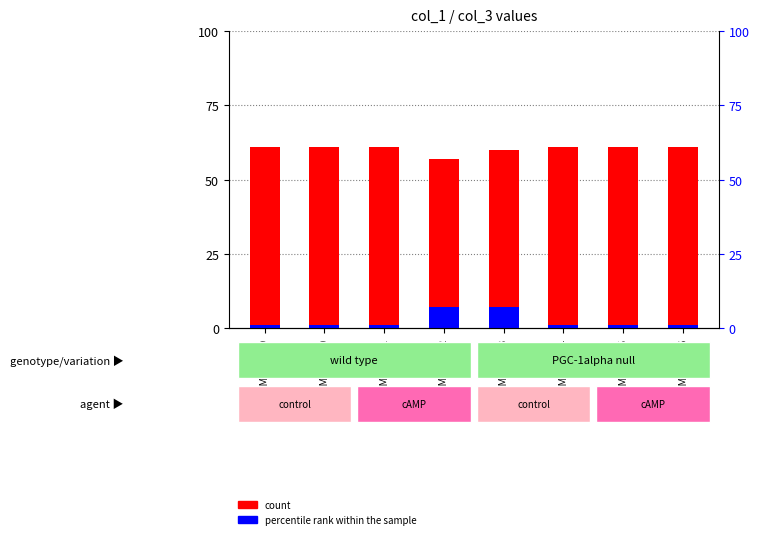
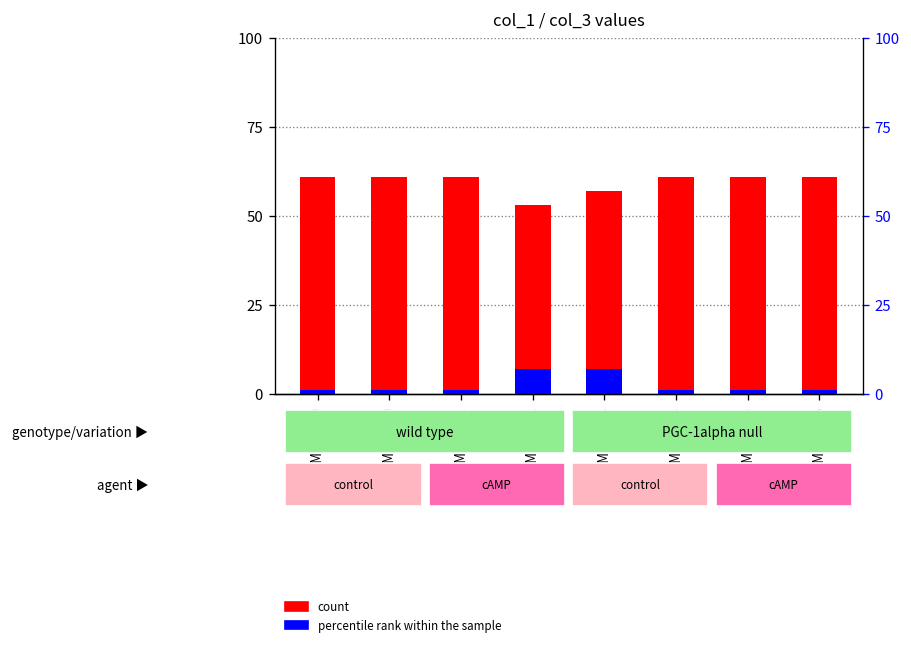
count, GSM113412: 57 -> 53
count, GSM113413: 60 -> 57
